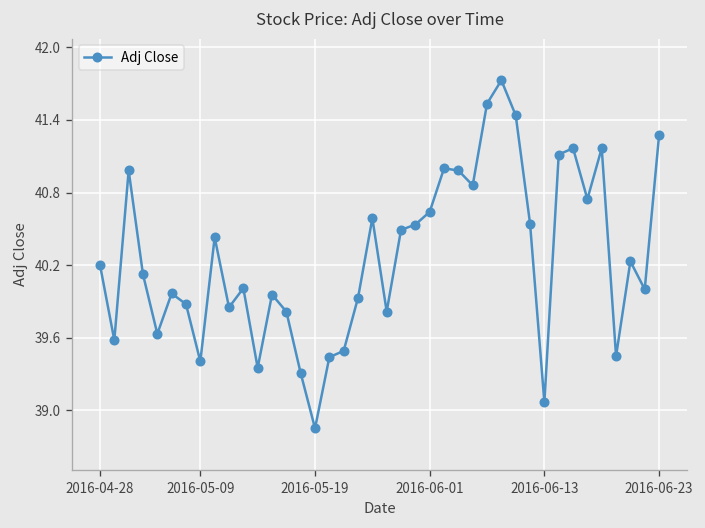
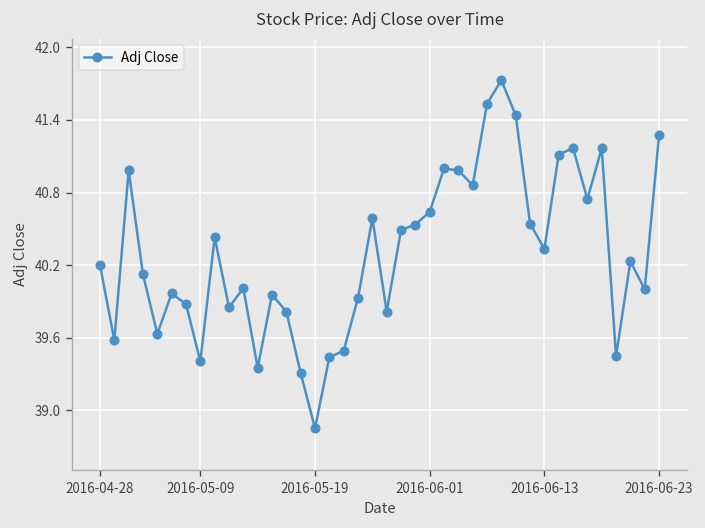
2016-06-13: 39.07 -> 40.33
